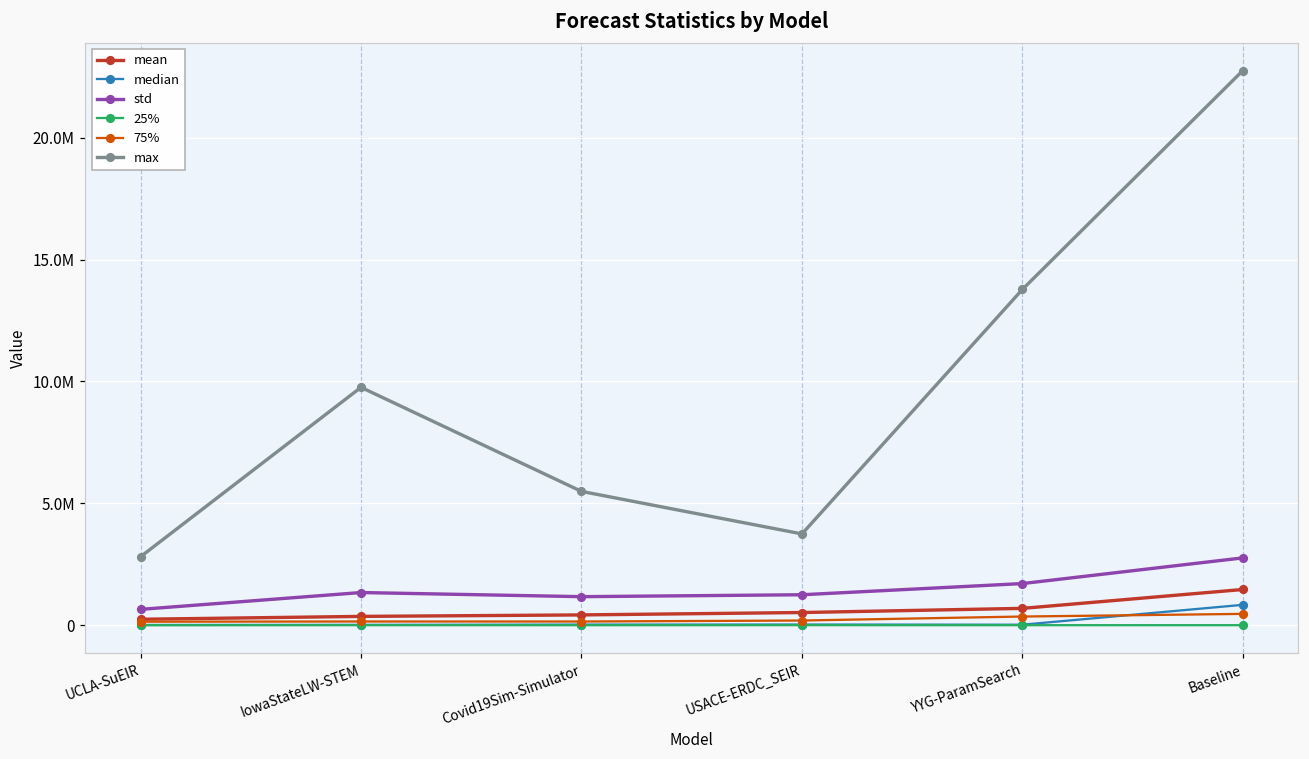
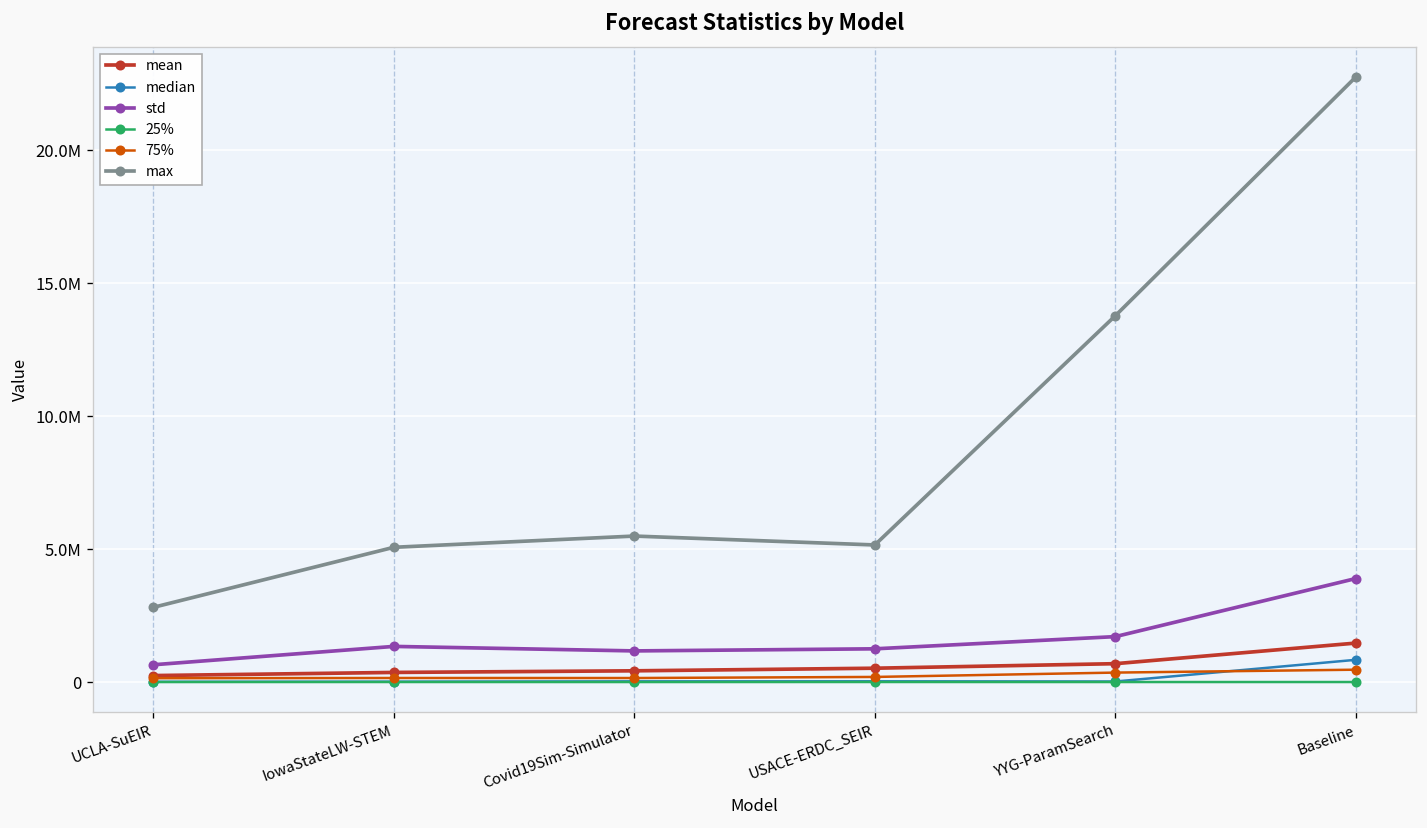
max, IowaStateLW-STEM: 9800000 -> 5100000
max, USACE-ERDC_SEIR: 3700000 -> 5200000
std, Baseline: 2800000 -> 3900000
